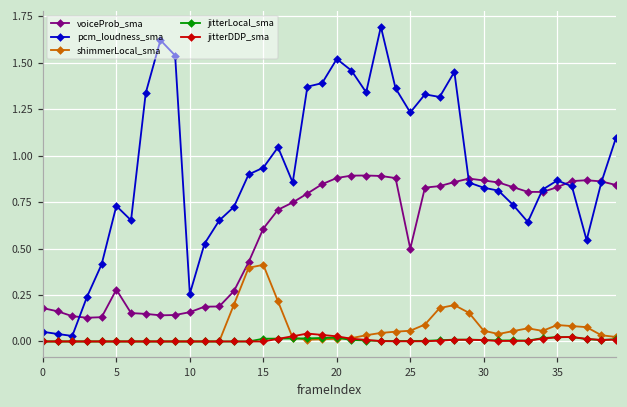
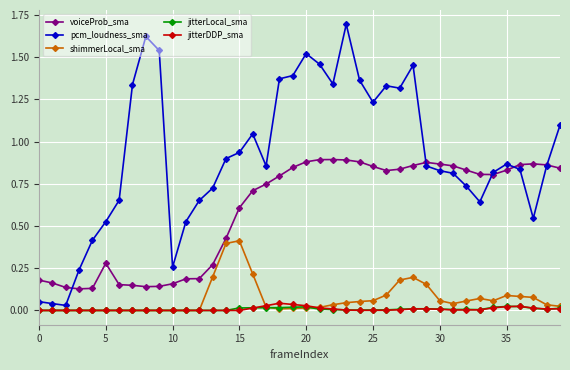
pcm_loudness_sma, 5: 0.73 -> 0.53
voiceProb_sma, 25: 0.50 -> 0.85
